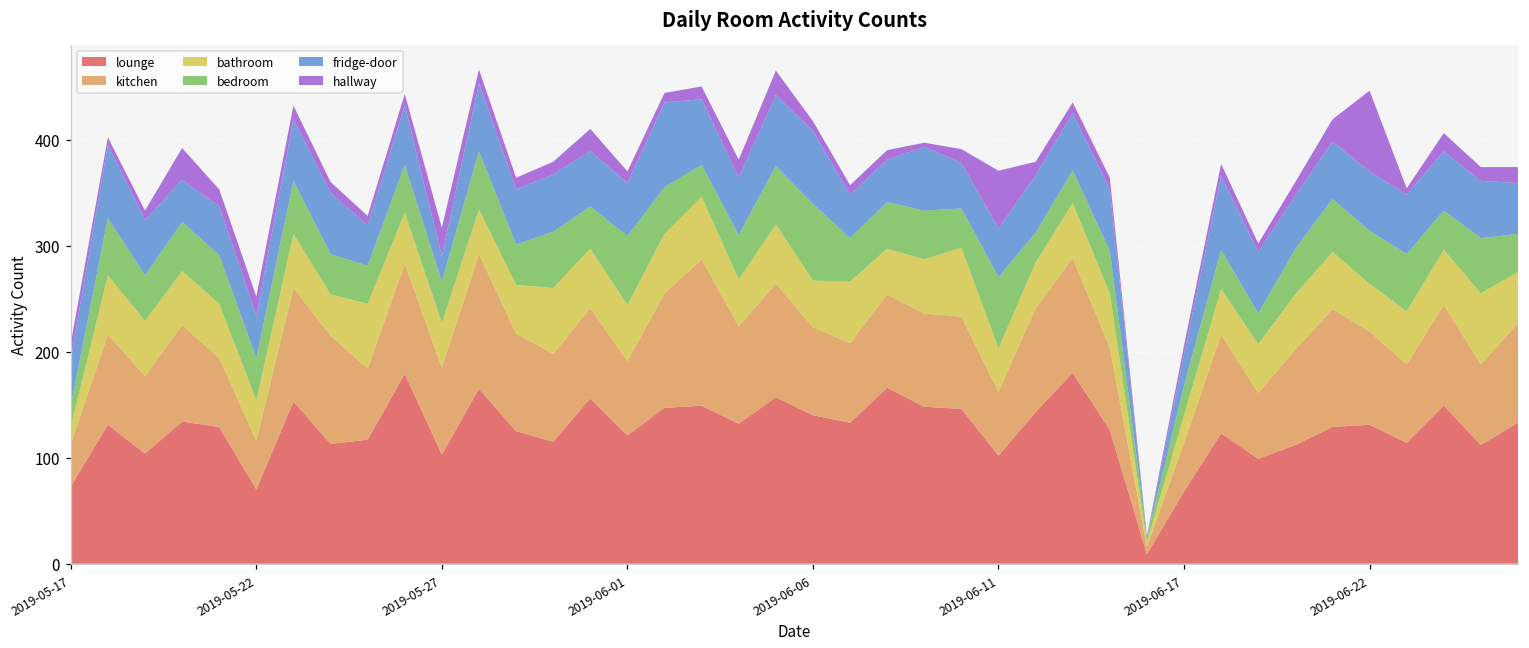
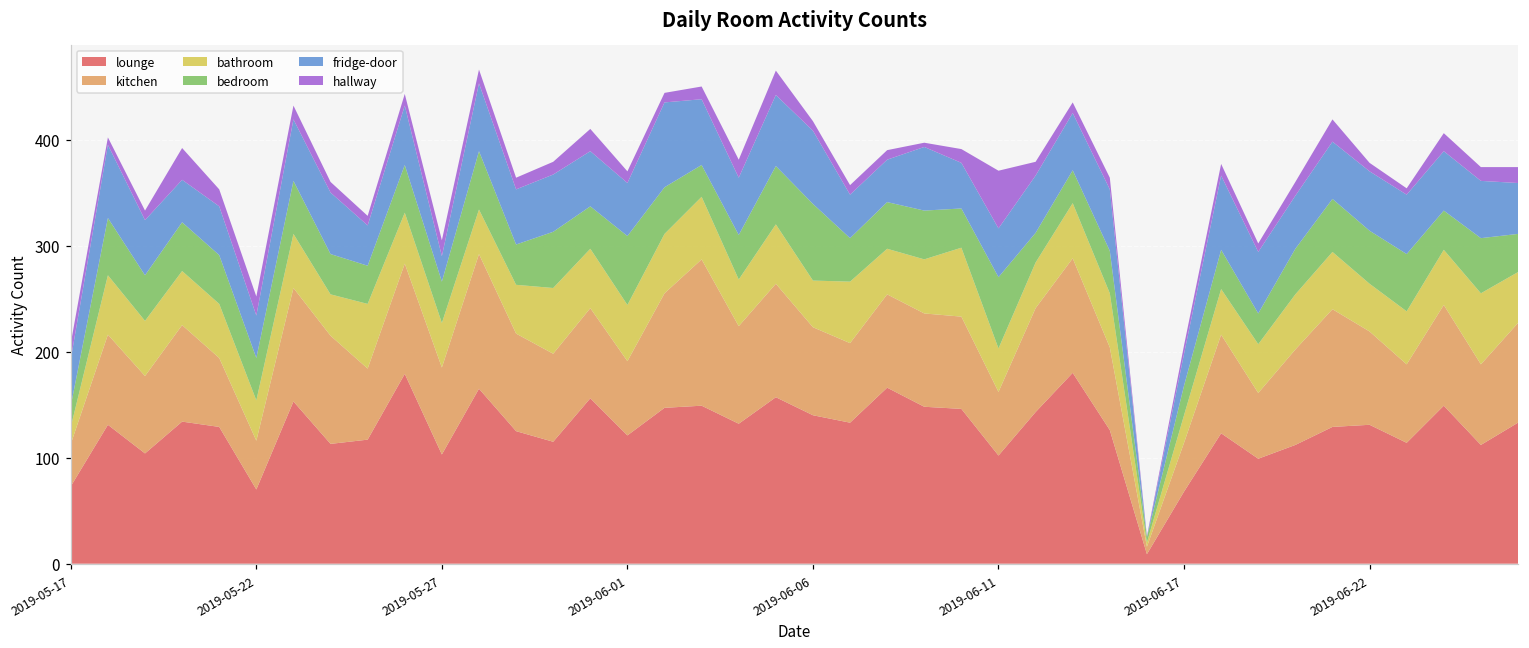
hallway, 2019-05-27: 30 -> 20
hallway, 2019-06-22: 80 -> 10
